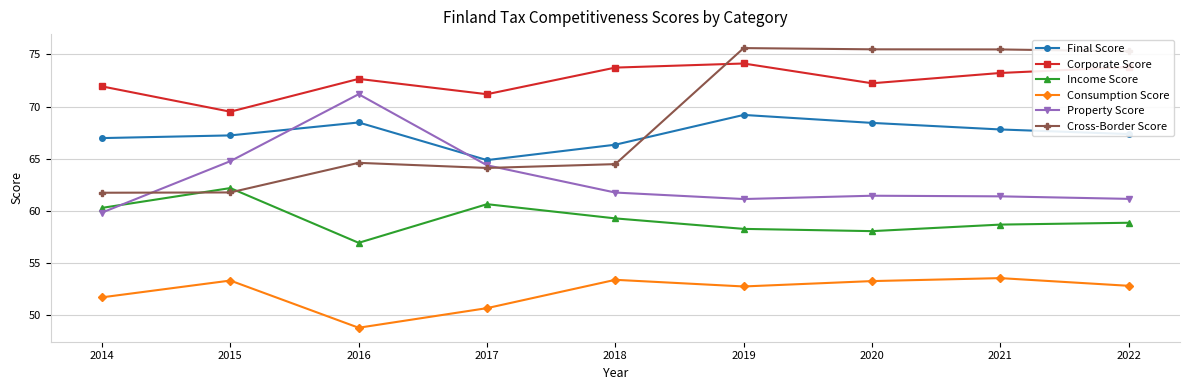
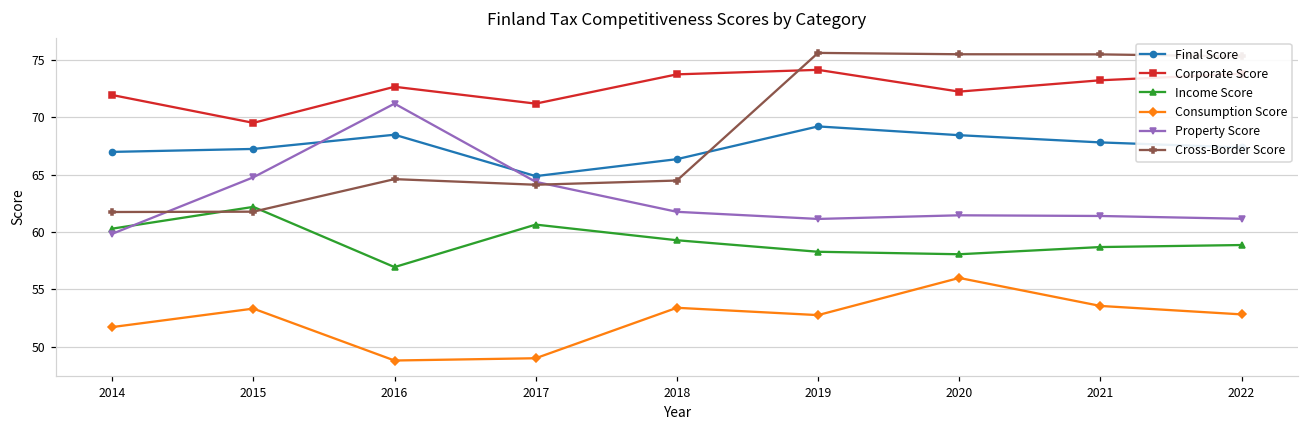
Consumption Score, 2017: 50.7 -> 49.0
Consumption Score, 2020: 53.3 -> 56.0
